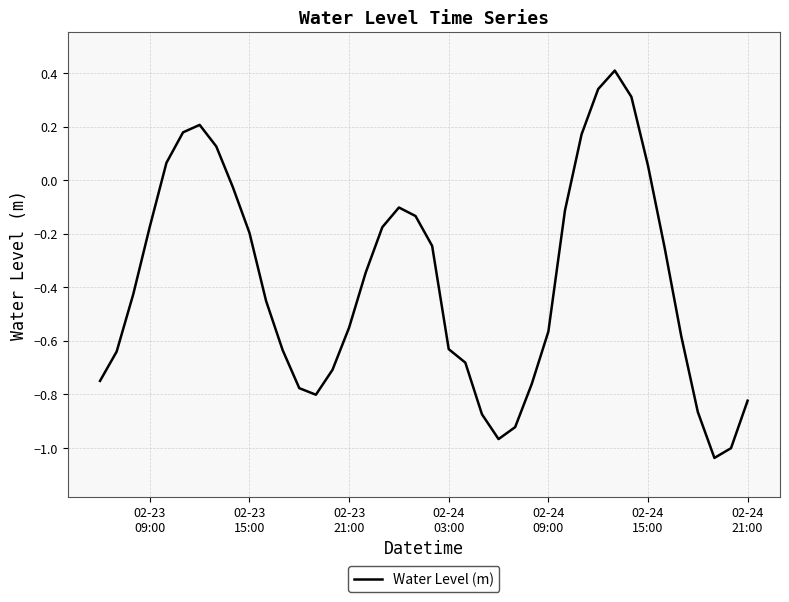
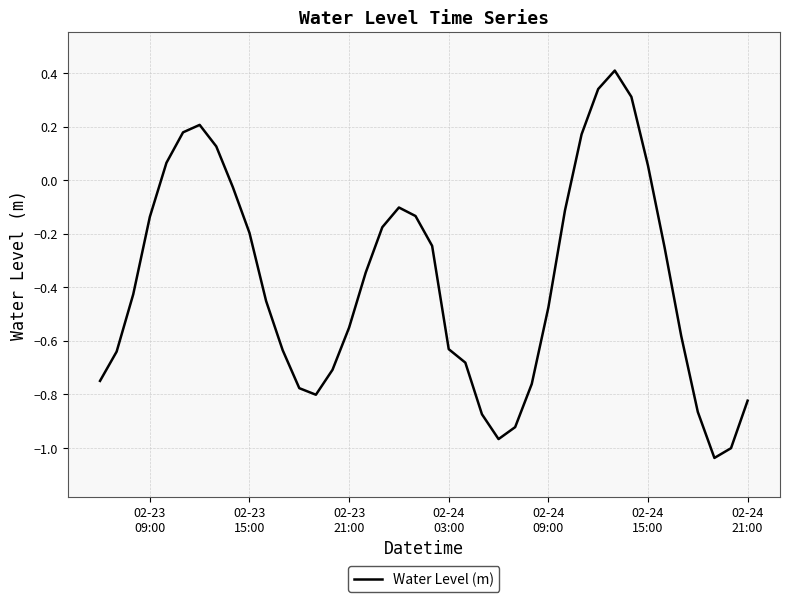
02-23 09:00: -0.17 -> -0.14
02-24 09:00: -0.57 -> -0.48
